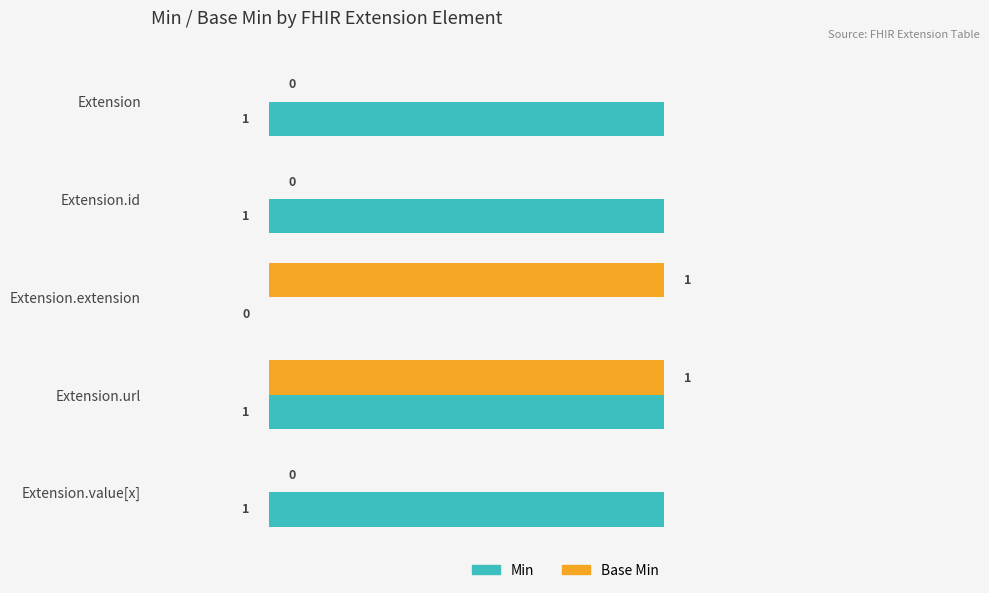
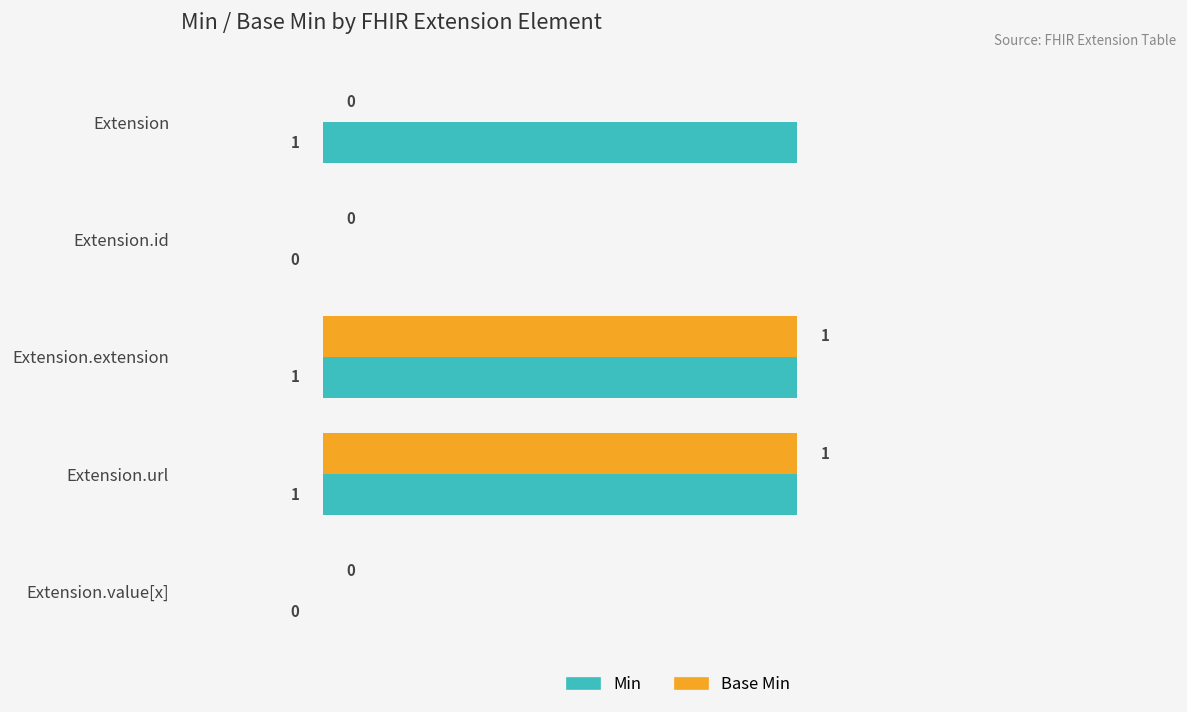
Min, Extension.id: 1 -> 0
Min, Extension.extension: 0 -> 1
Min, Extension.value[x]: 1 -> 0
